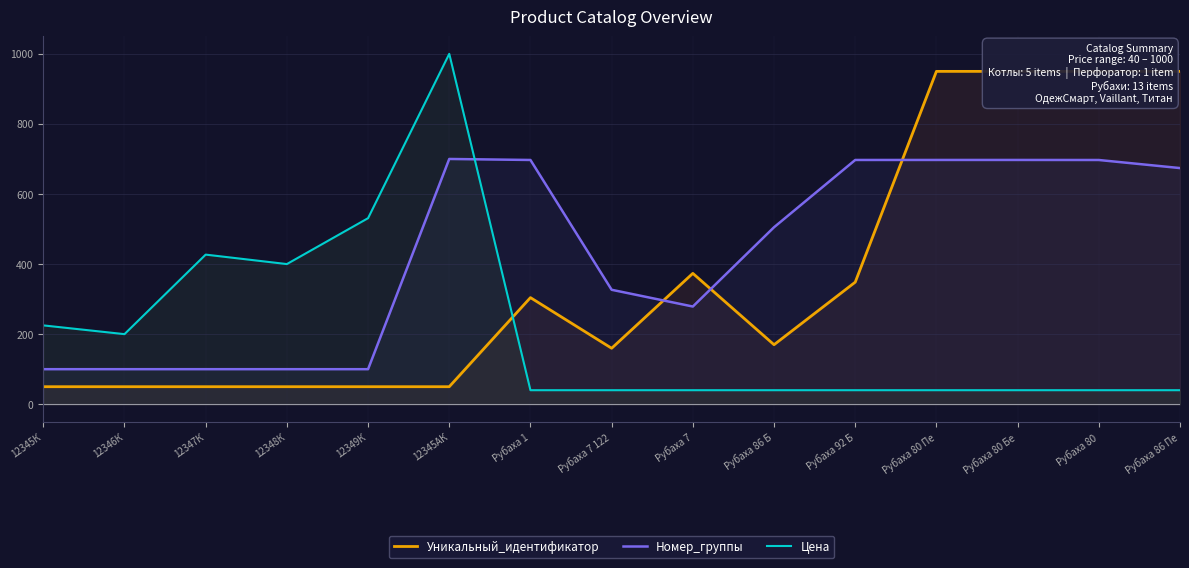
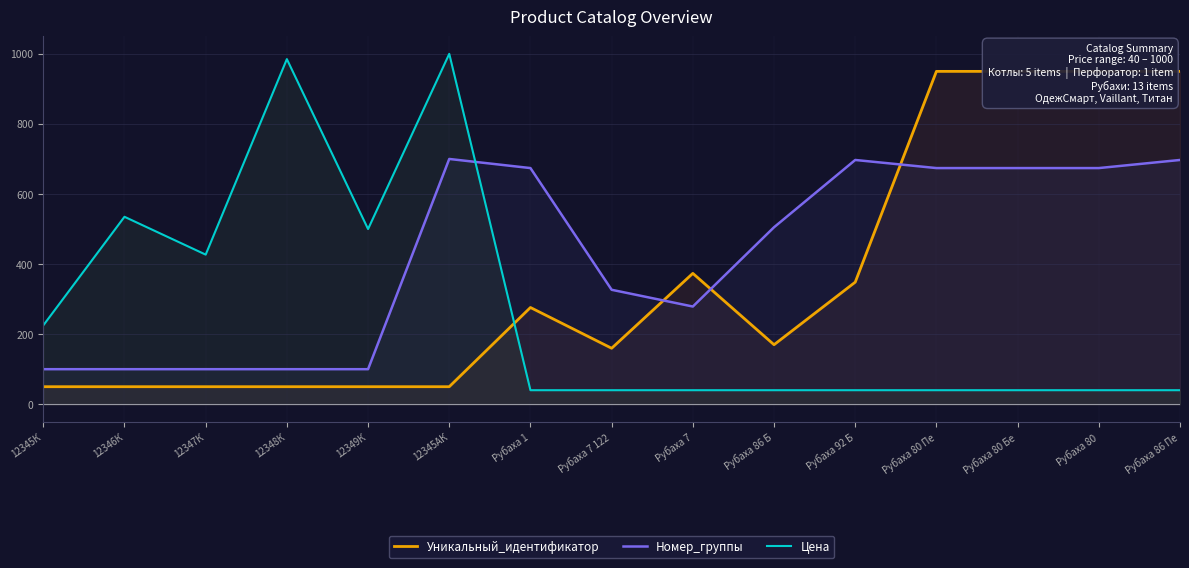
Цена, 12346К: 200 -> 540
Цена, 12348К: 400 -> 990
Цена, 12349К: 530 -> 500
Уникальный_идентификатор, Рубаха 1: 300 -> 280
Номер_группы, Рубаха 1: 700 -> 670
Номер_группы, Рубаха 80 Пе: 700 -> 670
Номер_группы, Рубаха 80 Бе: 700 -> 670
Номер_группы, Рубаха 80: 700 -> 670
Номер_группы, Рубаха 86 Пе: 670 -> 700
